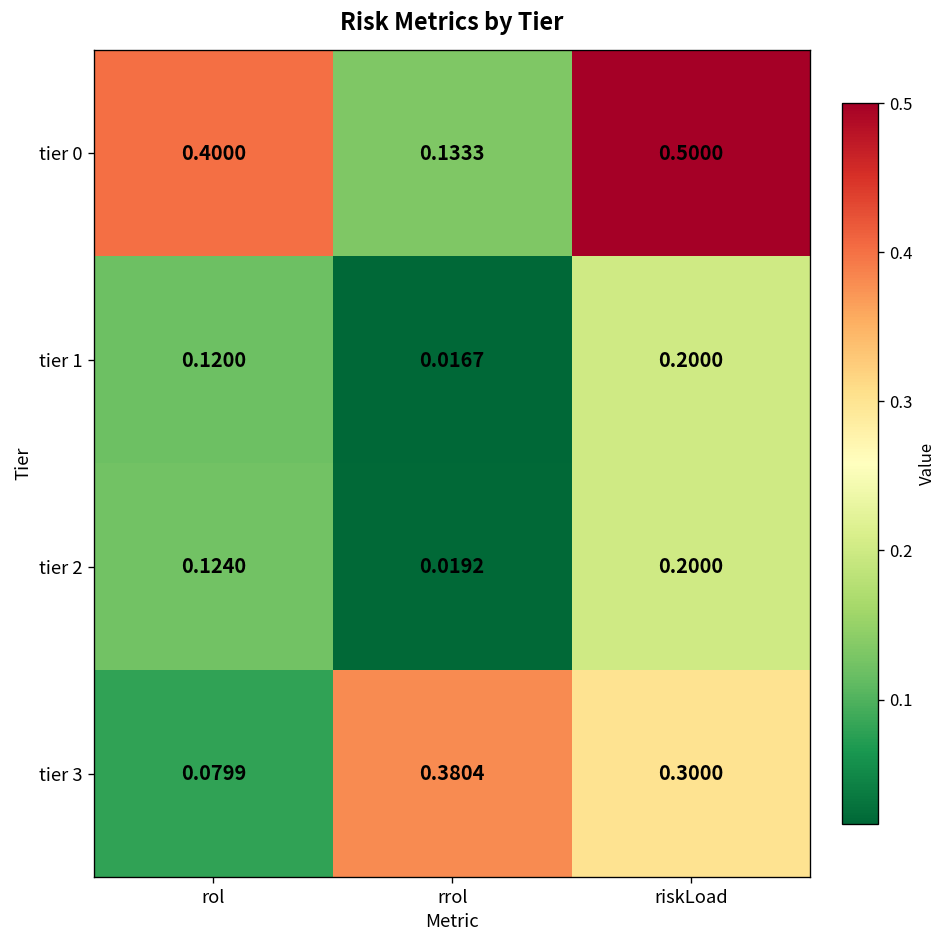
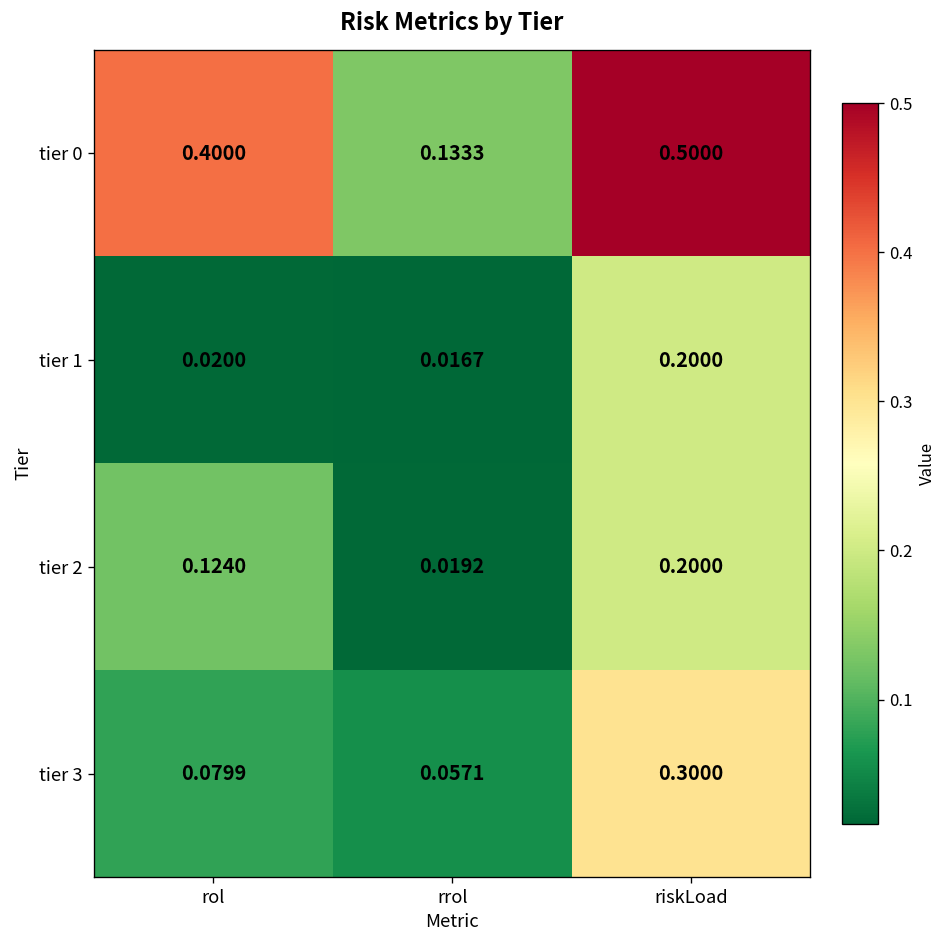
tier 1, rol: 0.1200 -> 0.0200
tier 3, rrol: 0.3804 -> 0.0571
